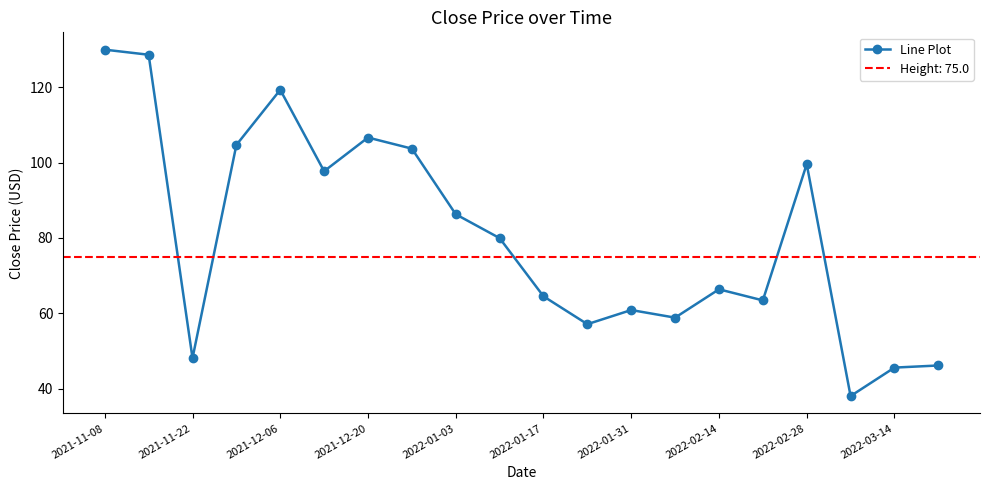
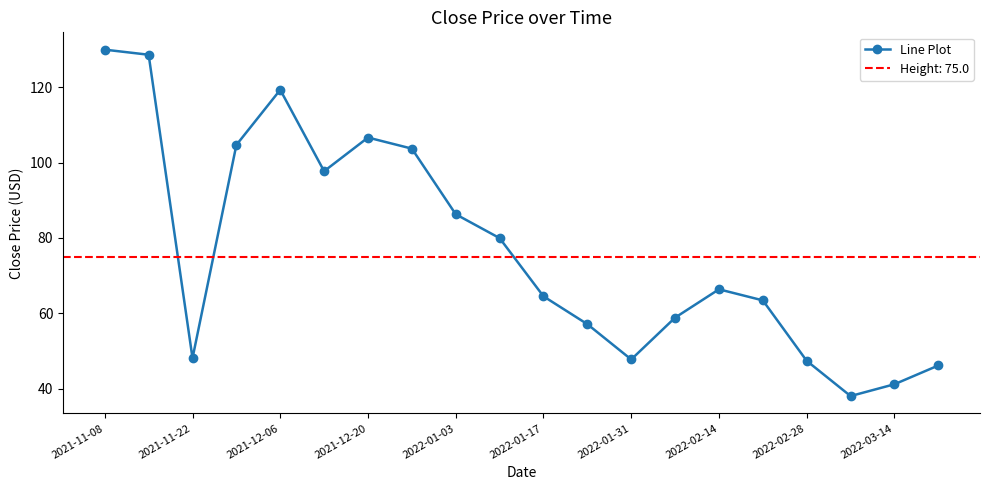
2022-01-31: 61 -> 48
2022-02-28: 100 -> 47
2022-03-14: 46 -> 41
